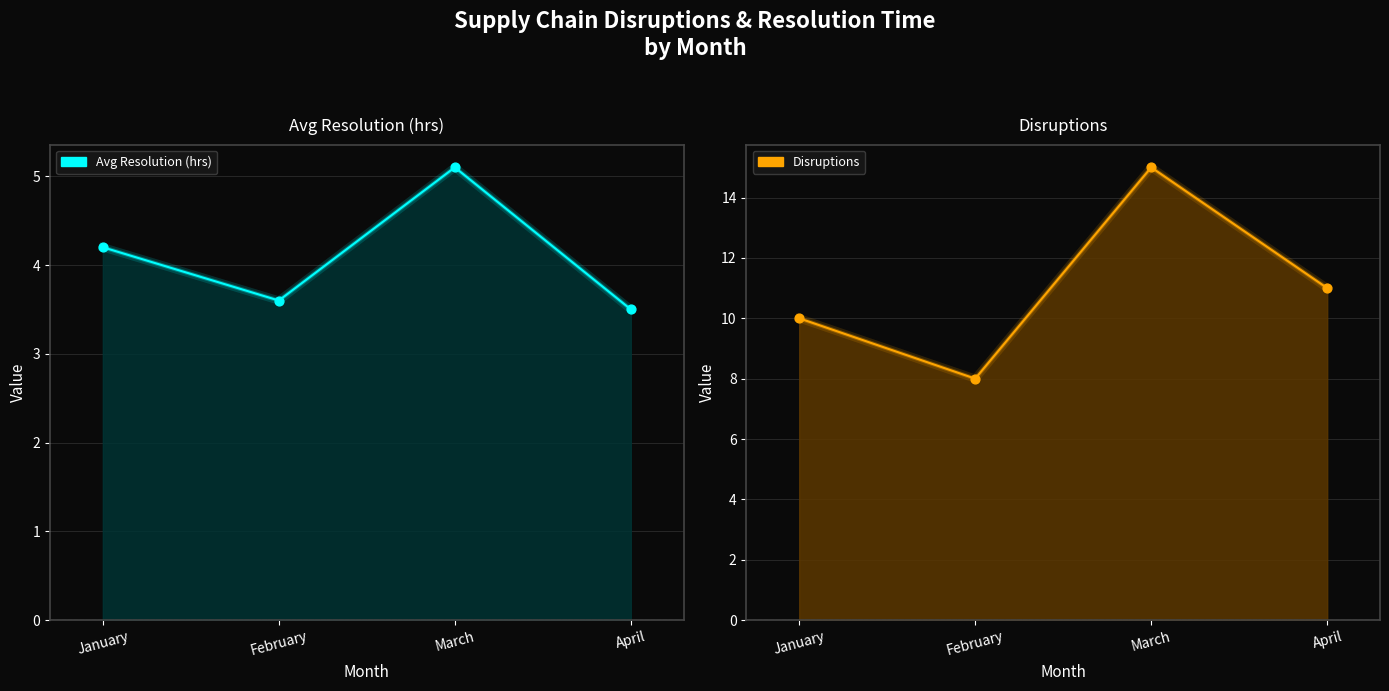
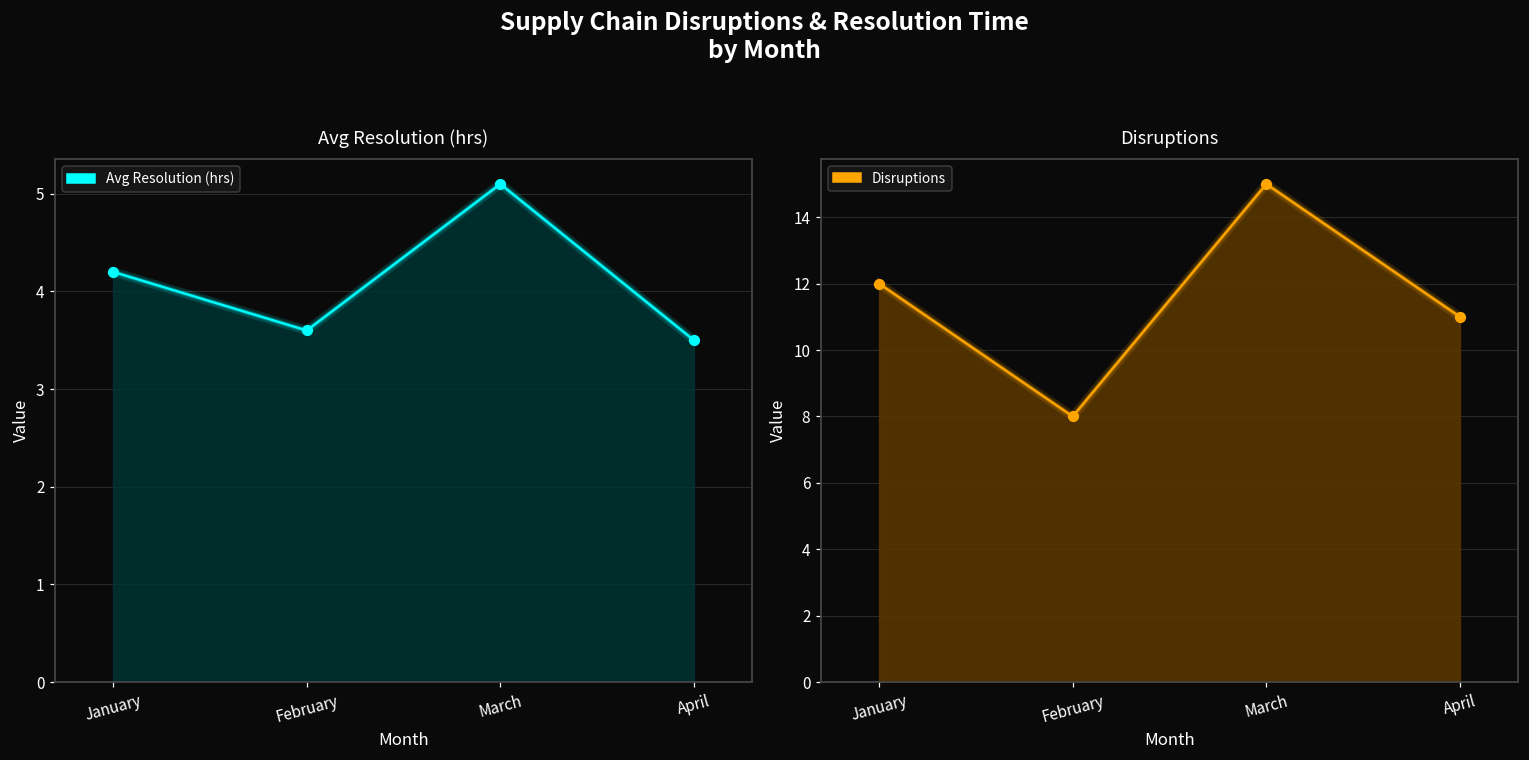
Disruptions, January: 10 -> 12
